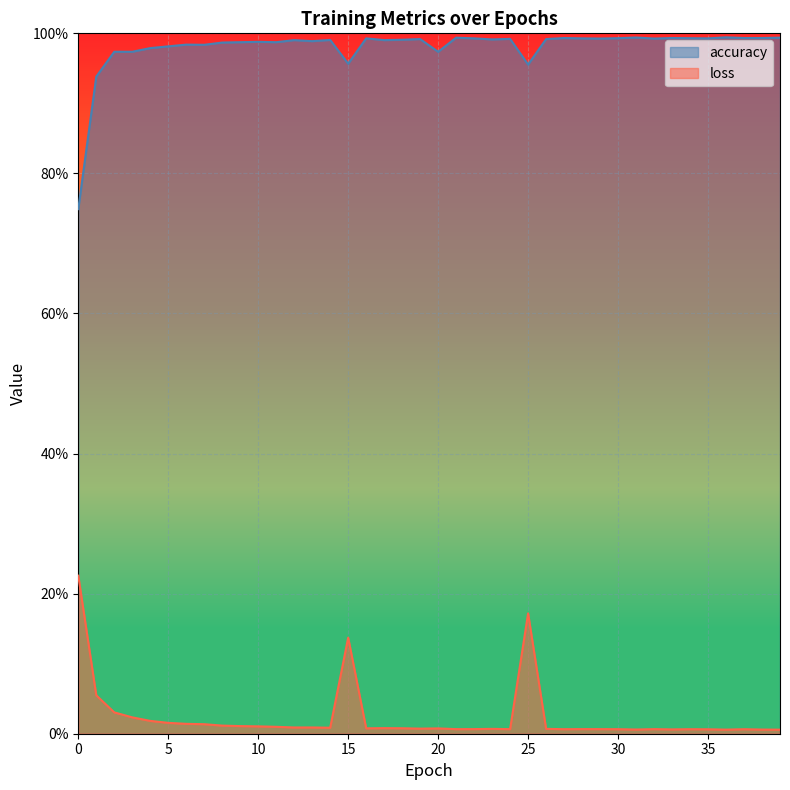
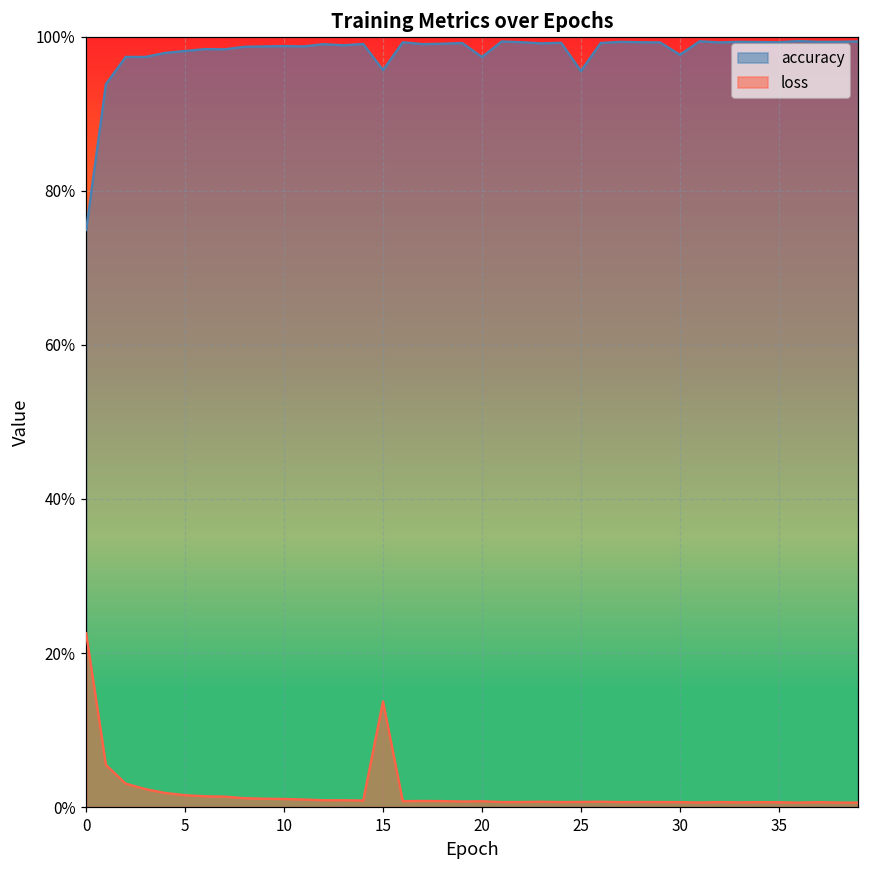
loss, 25: 17% -> 1%
accuracy, 30: 99% -> 98%
